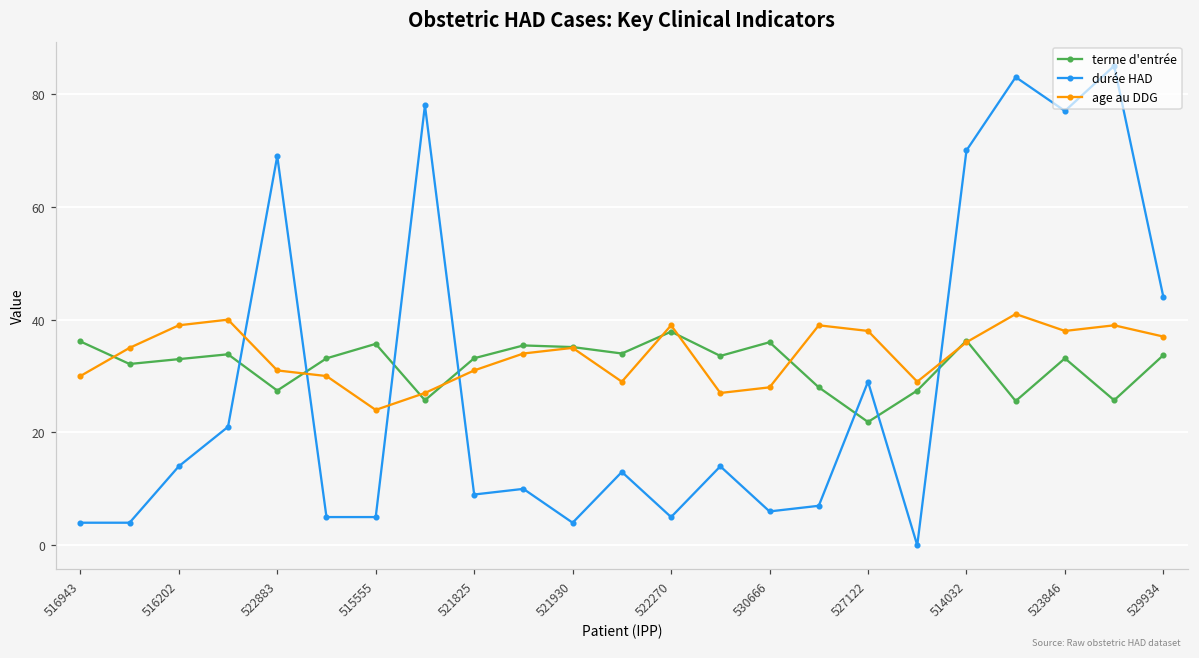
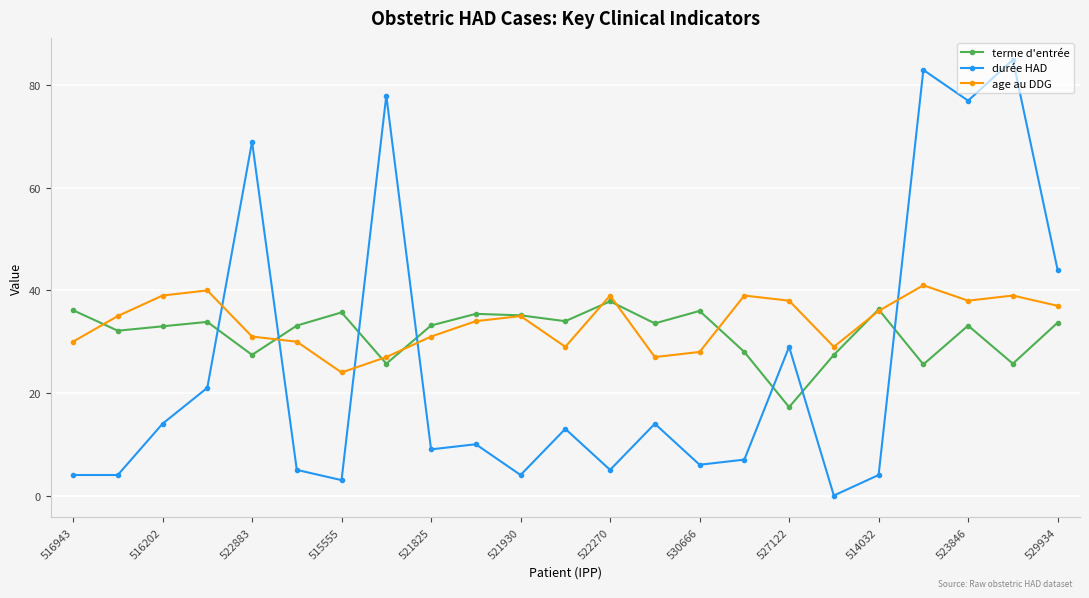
durée HAD, 515555: 5 -> 3
terme d'entrée, 527122: 22 -> 17
durée HAD, 514032: 70 -> 4
